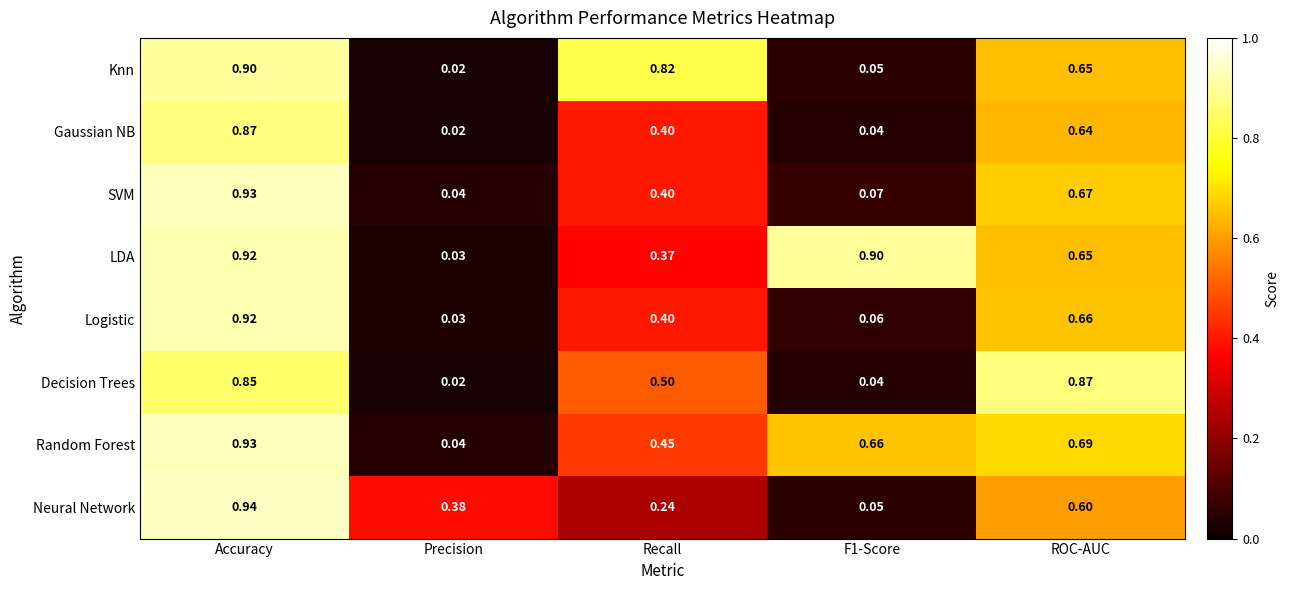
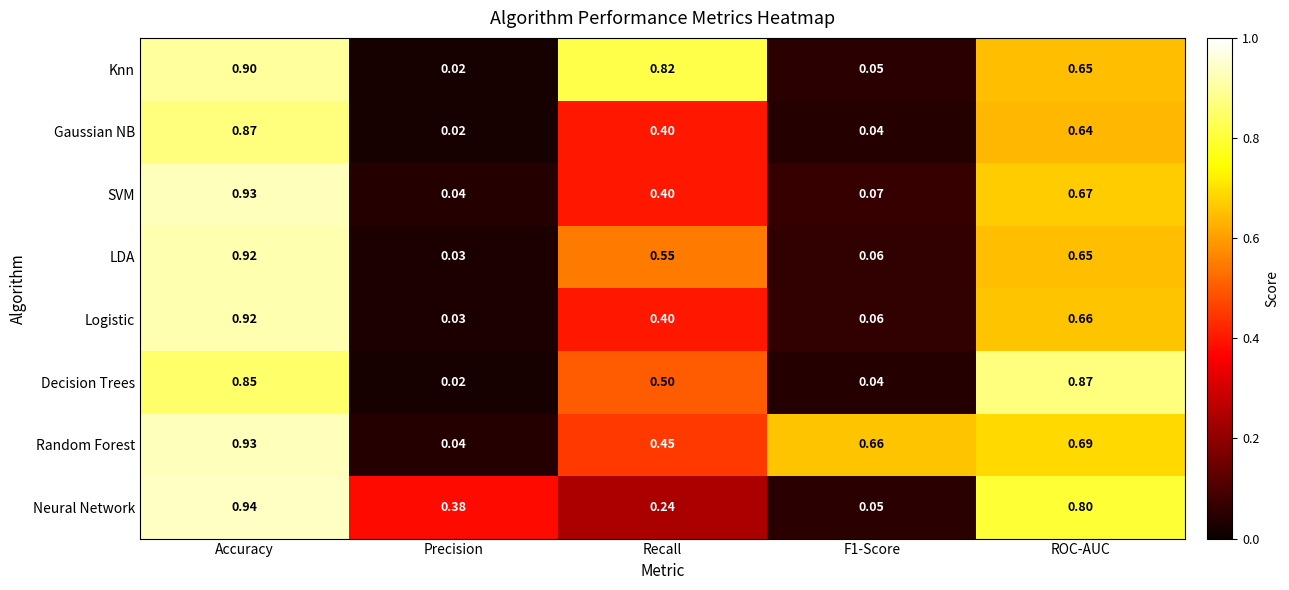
LDA, Recall: 0.37 -> 0.55
LDA, F1-Score: 0.90 -> 0.06
Neural Network, ROC-AUC: 0.60 -> 0.80
